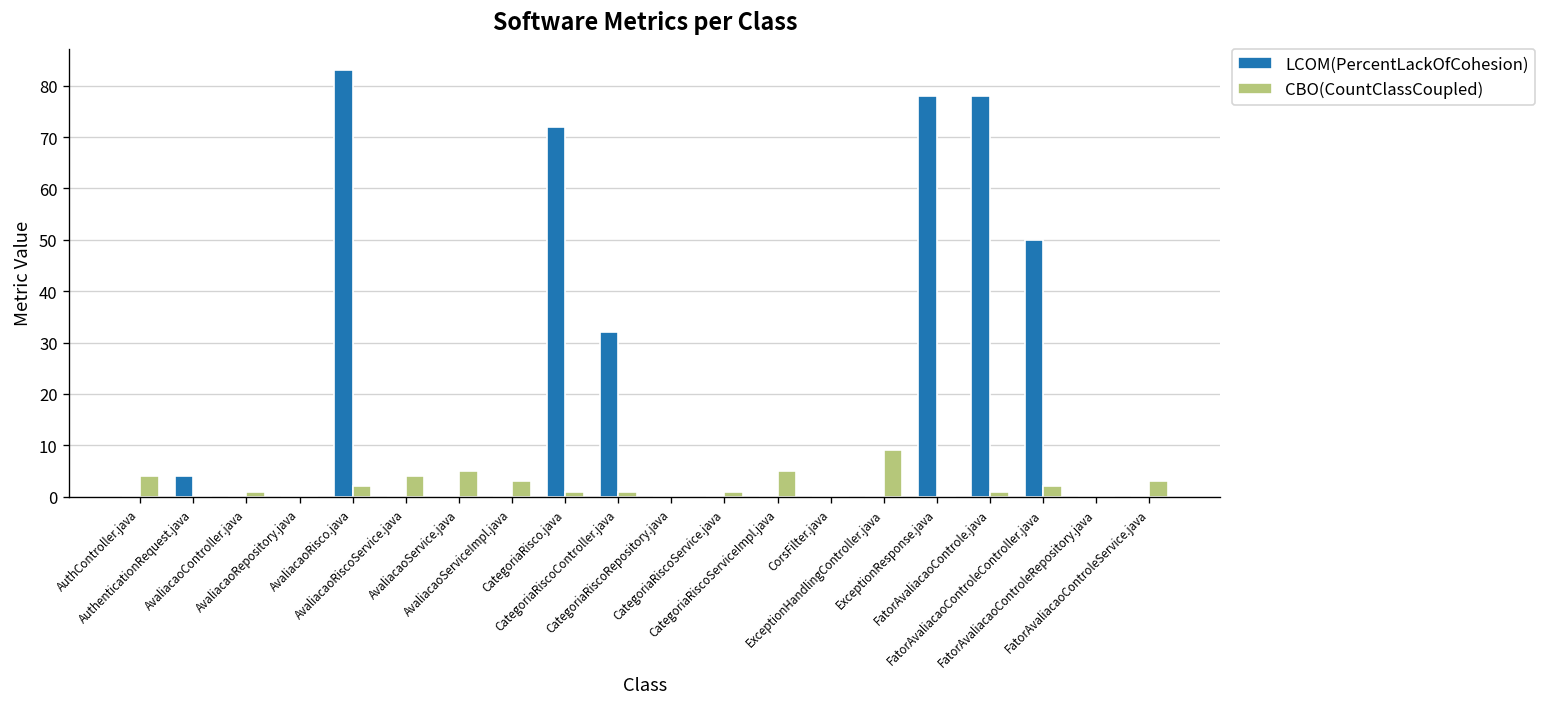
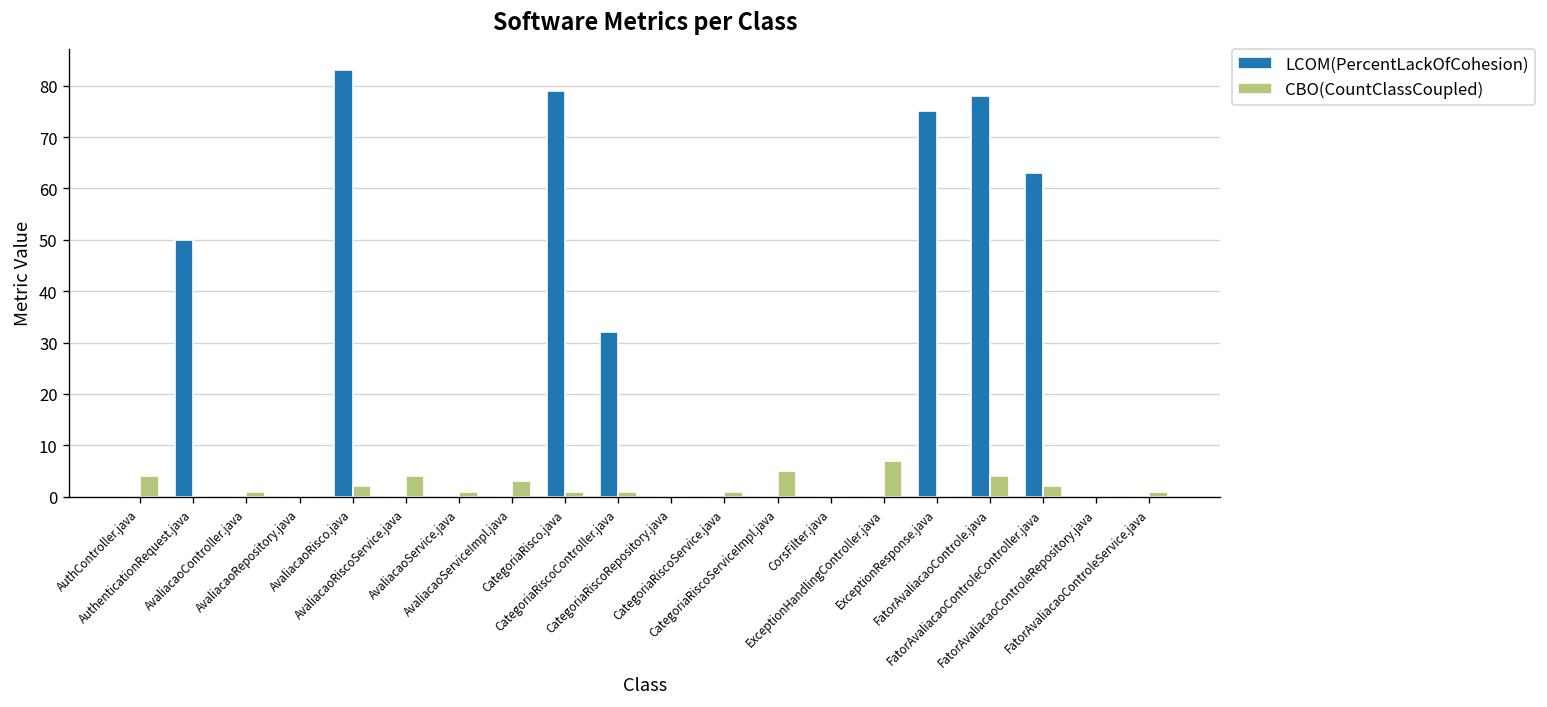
LCOM(PercentLackOfCohesion), AuthenticationRequest.java: 4 -> 50
CBO(CountClassCoupled), AvaliacaoService.java: 5 -> 1
LCOM(PercentLackOfCohesion), CategoriaRisco.java: 72 -> 79
CBO(CountClassCoupled), ExceptionHandlingController.java: 9 -> 7
LCOM(PercentLackOfCohesion), ExceptionResponse.java: 78 -> 75
CBO(CountClassCoupled), FatorAvaliacaoControle.java: 1 -> 4
LCOM(PercentLackOfCohesion), FatorAvaliacaoControleController.java: 50 -> 63
CBO(CountClassCoupled), FatorAvaliacaoControleService.java: 3 -> 1
